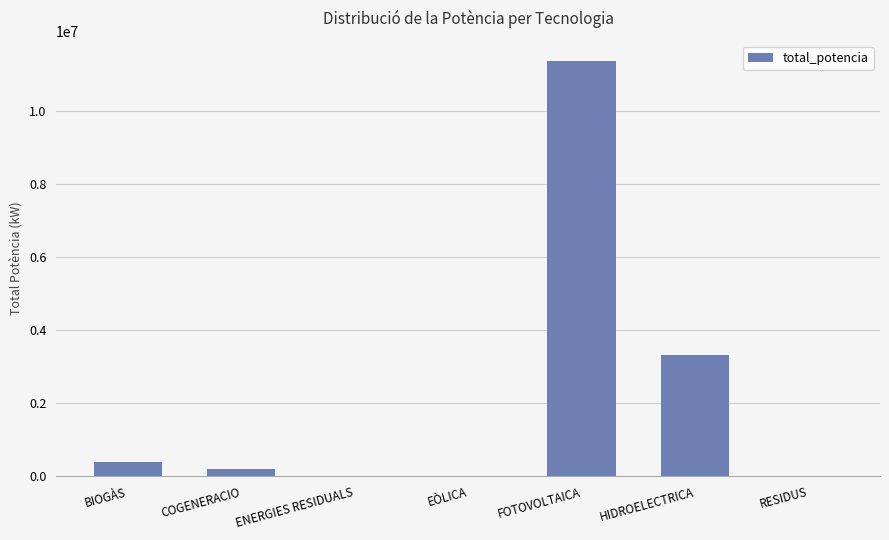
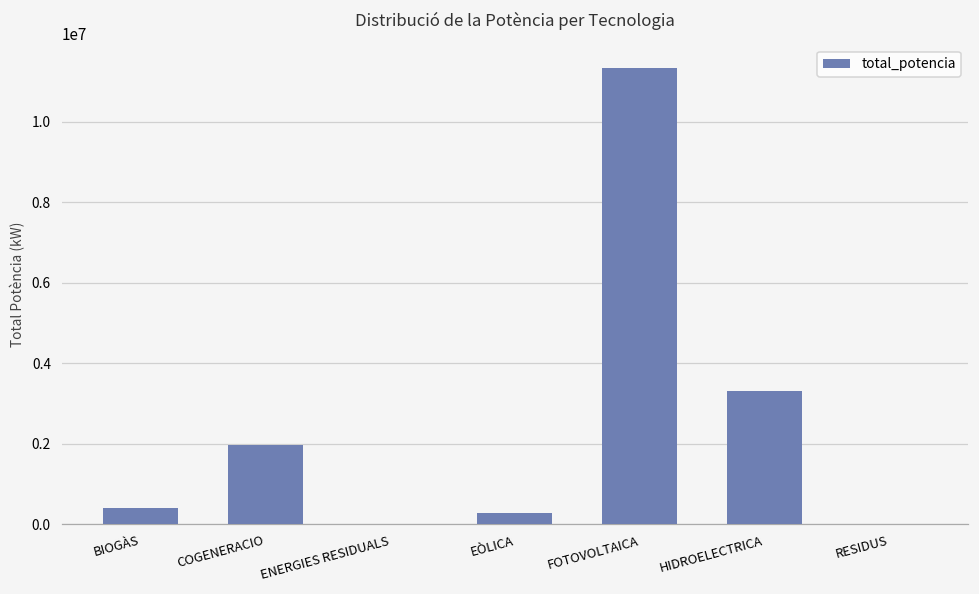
COGENERACIO: 200000 -> 2000000
EÒLICA: 0 -> 300000
